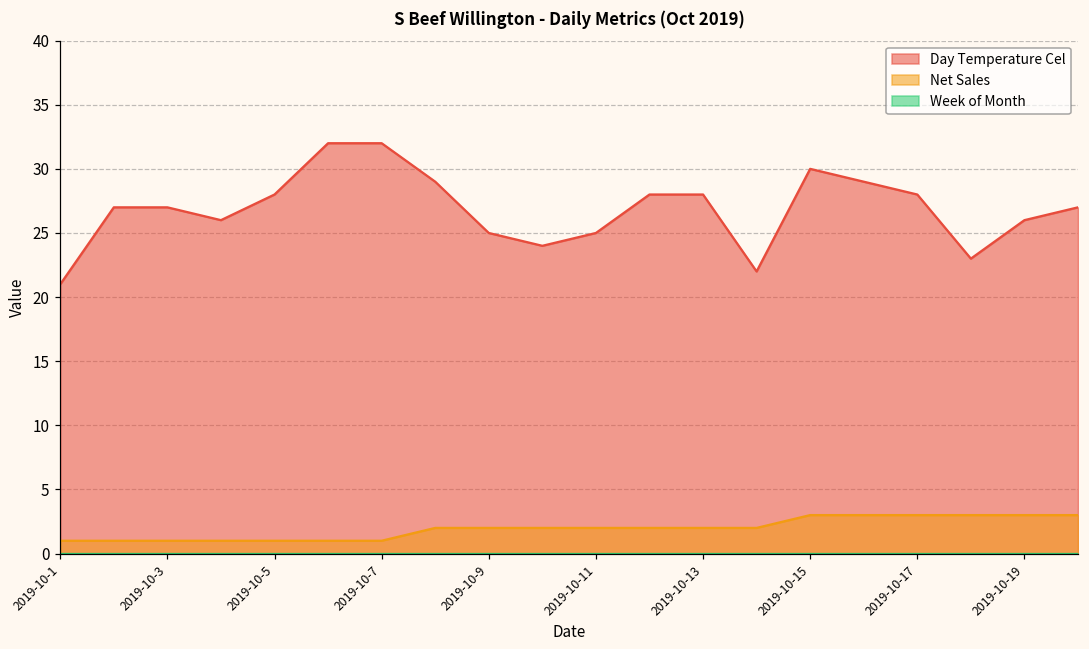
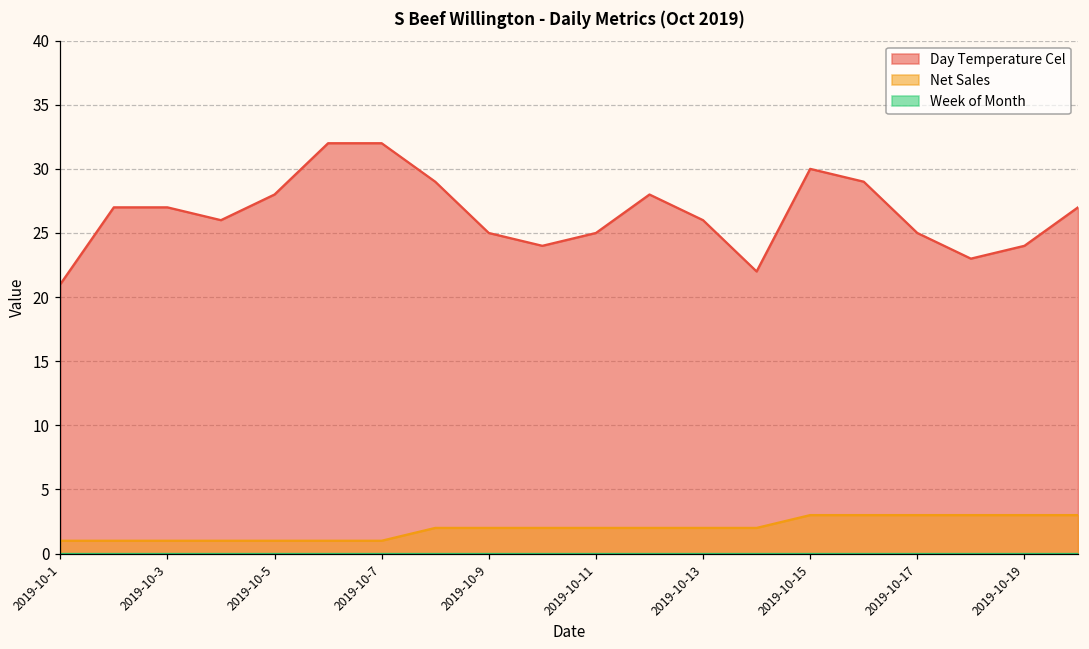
Day Temperature Cel, 2019-10-13: 28 -> 26
Day Temperature Cel, 2019-10-17: 28 -> 25
Day Temperature Cel, 2019-10-19: 26 -> 24
